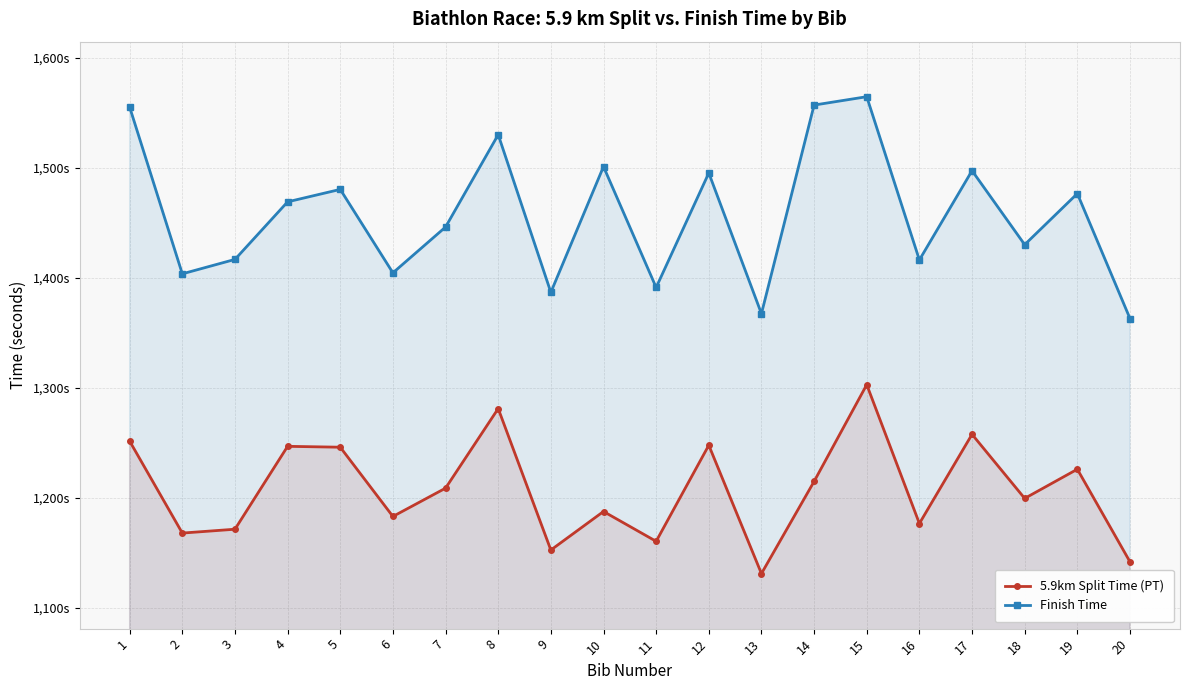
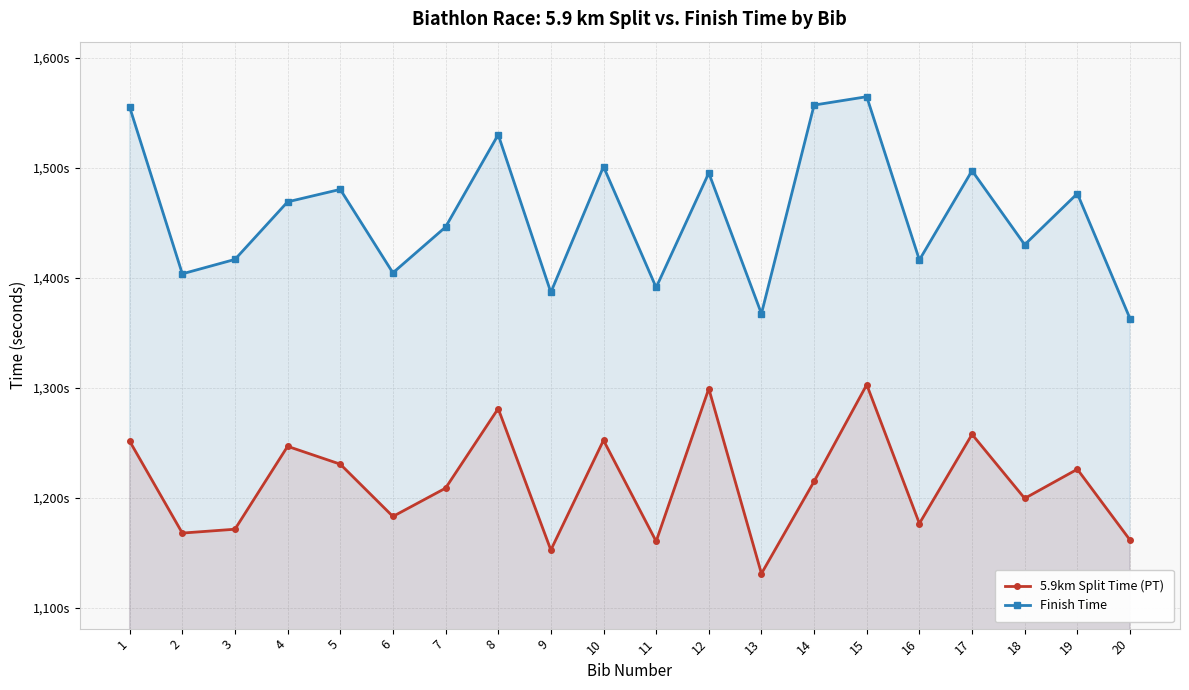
5.9km Split Time (PT), 5: 1,246s -> 1,231s
5.9km Split Time (PT), 10: 1,188s -> 1,252s
5.9km Split Time (PT), 12: 1,248s -> 1,299s
5.9km Split Time (PT), 20: 1,142s -> 1,162s
